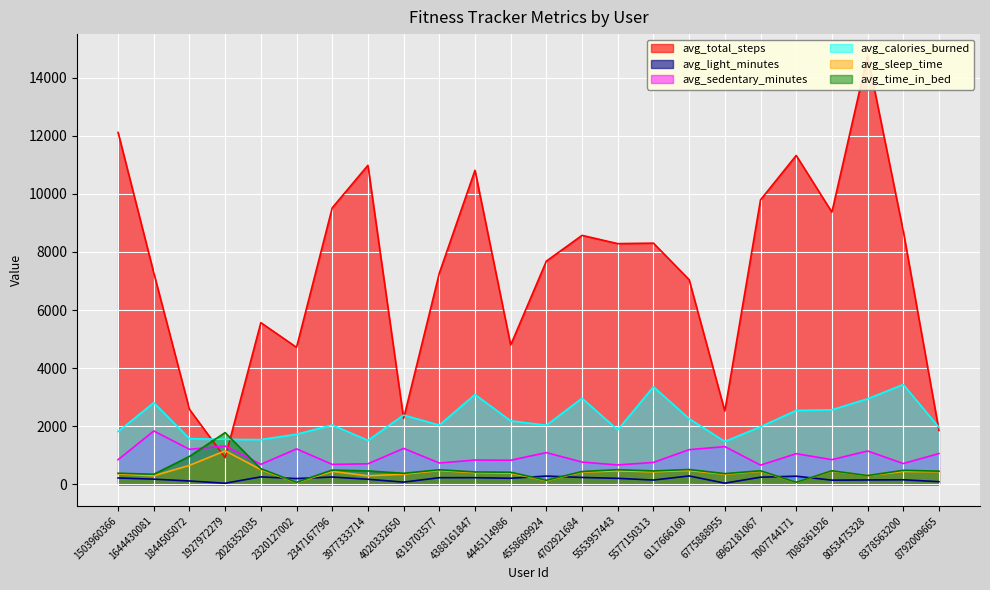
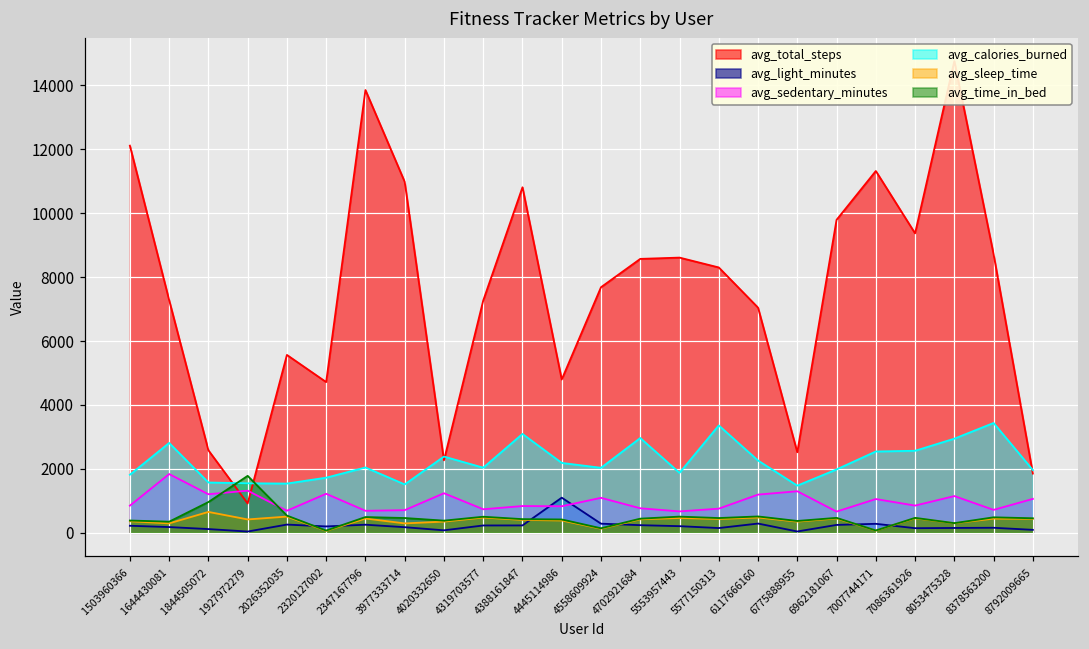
avg_sleep_time, 1927972279: 1200 -> 400
avg_total_steps, 2347167796: 9500 -> 13900
avg_light_minutes, 4445114986: 200 -> 1100
avg_total_steps, 5553957443: 8300 -> 8600
